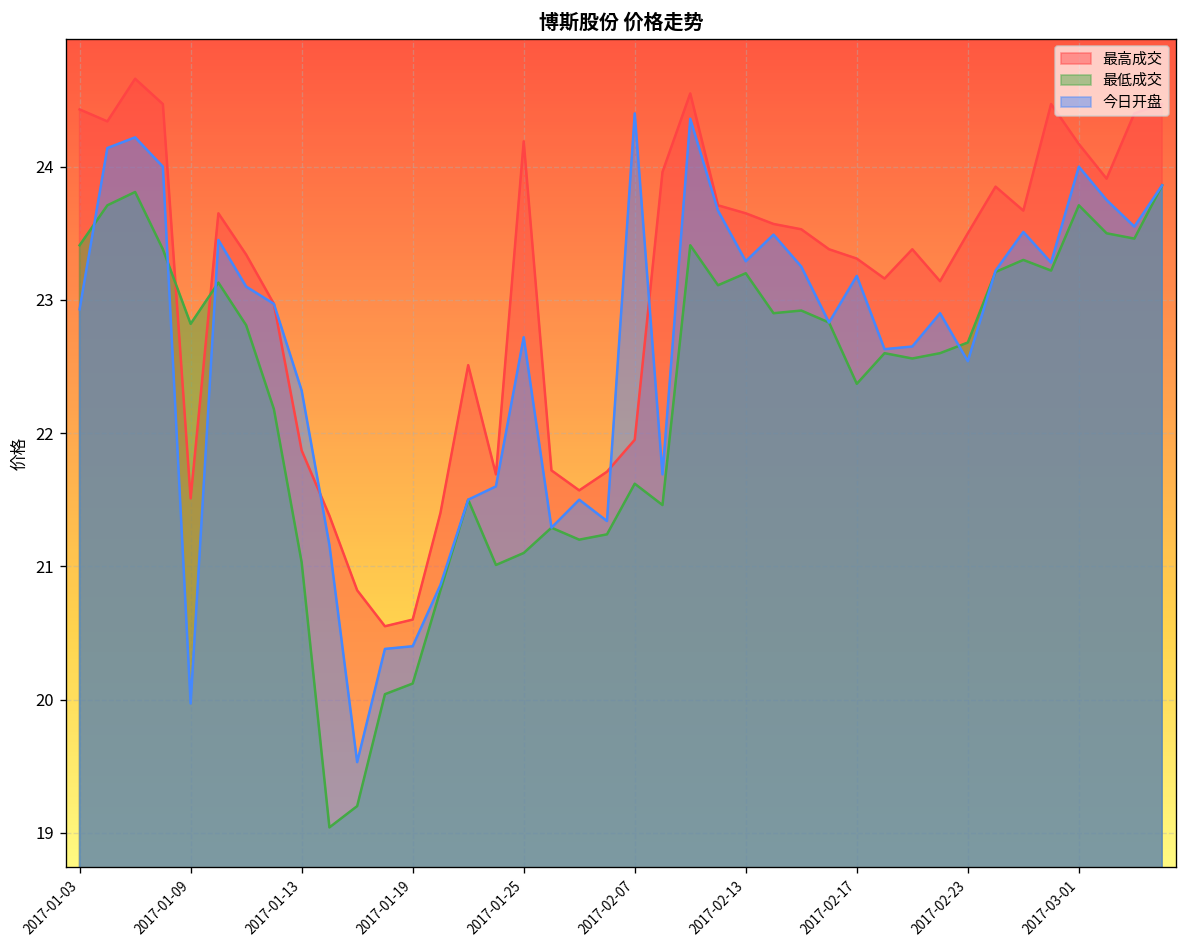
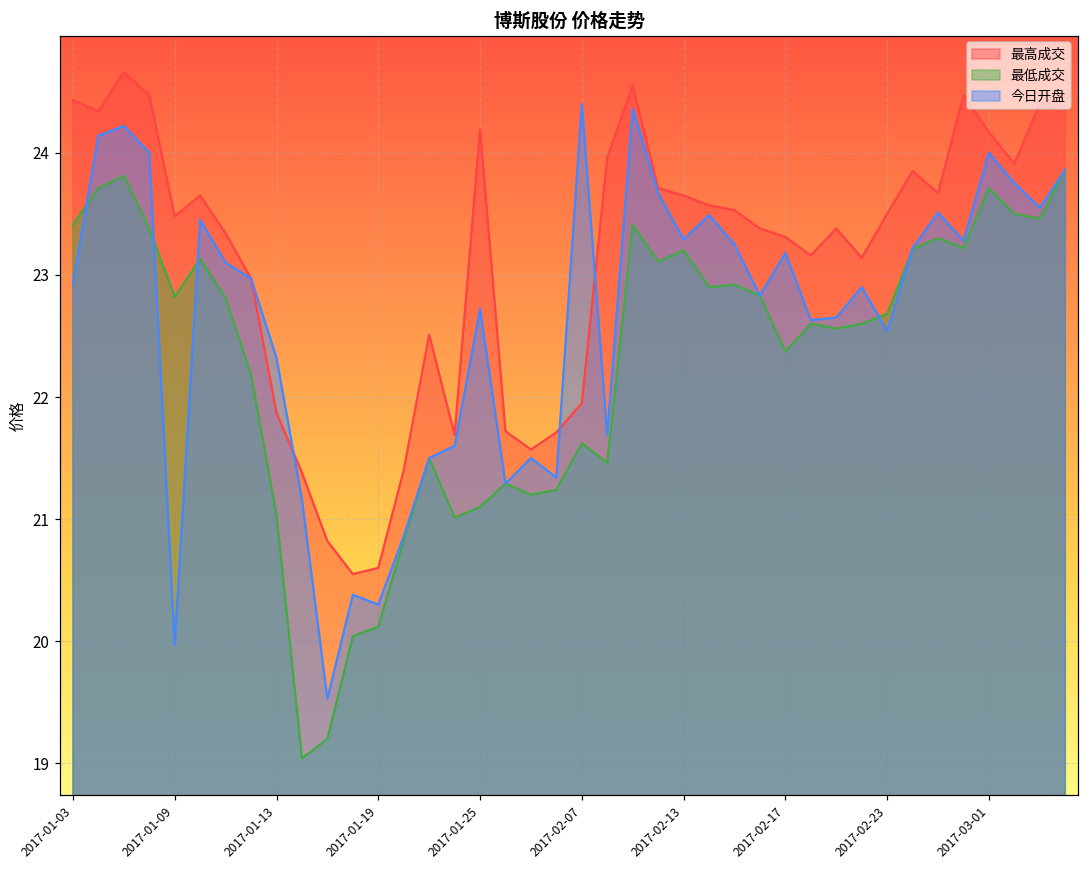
最高成交, 2017-01-09: 21.51 -> 23.48
今日开盘, 2017-01-19: 20.4 -> 20.3
